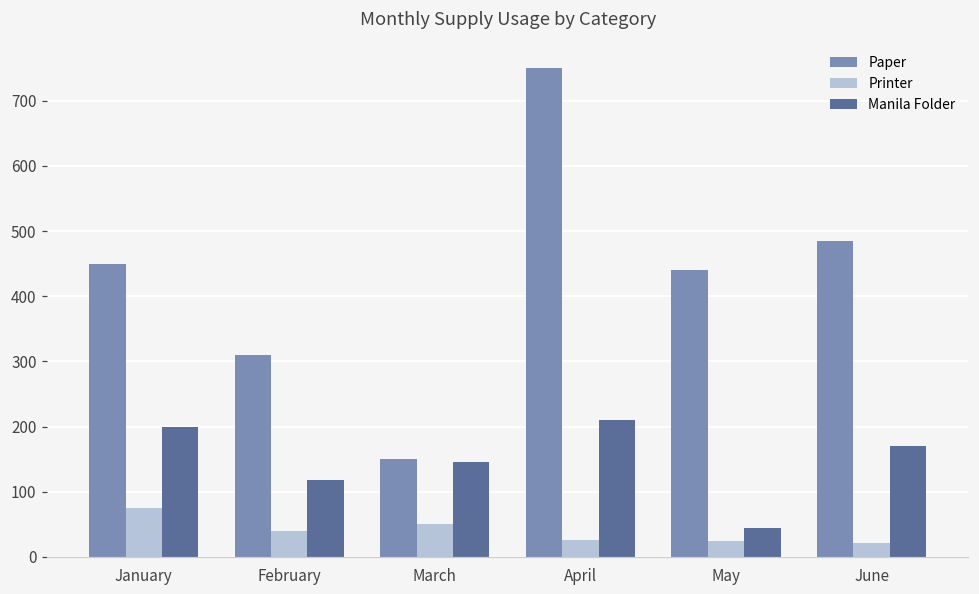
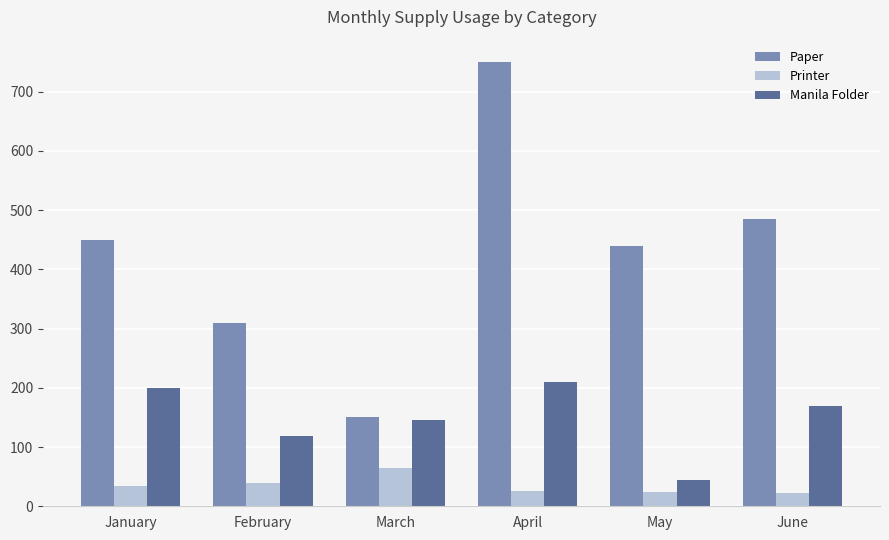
Printer, January: 80 -> 30
Printer, March: 50 -> 70
